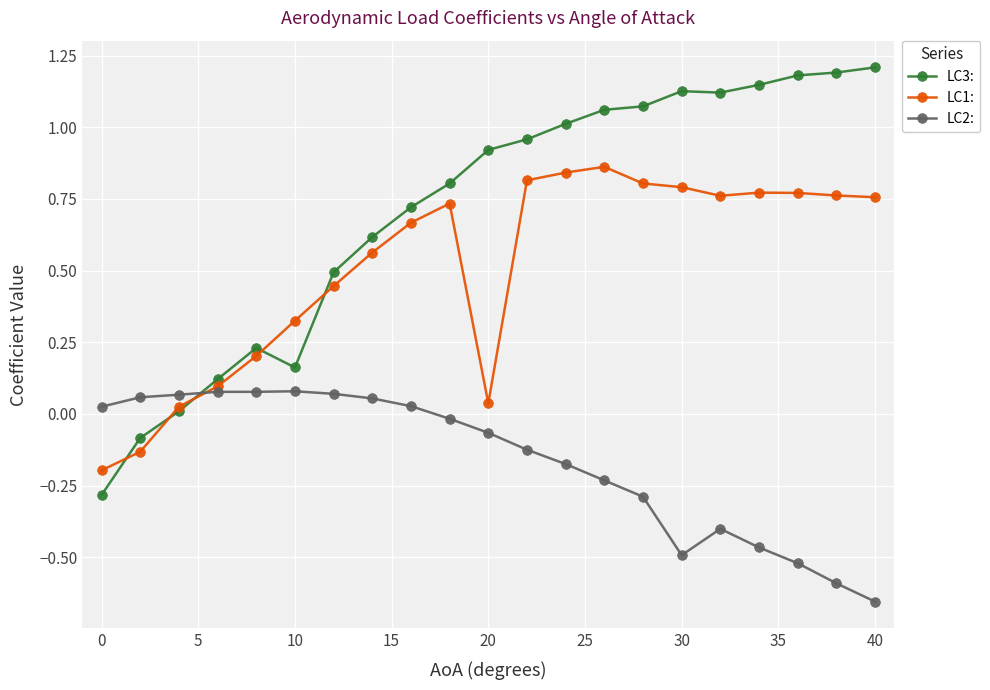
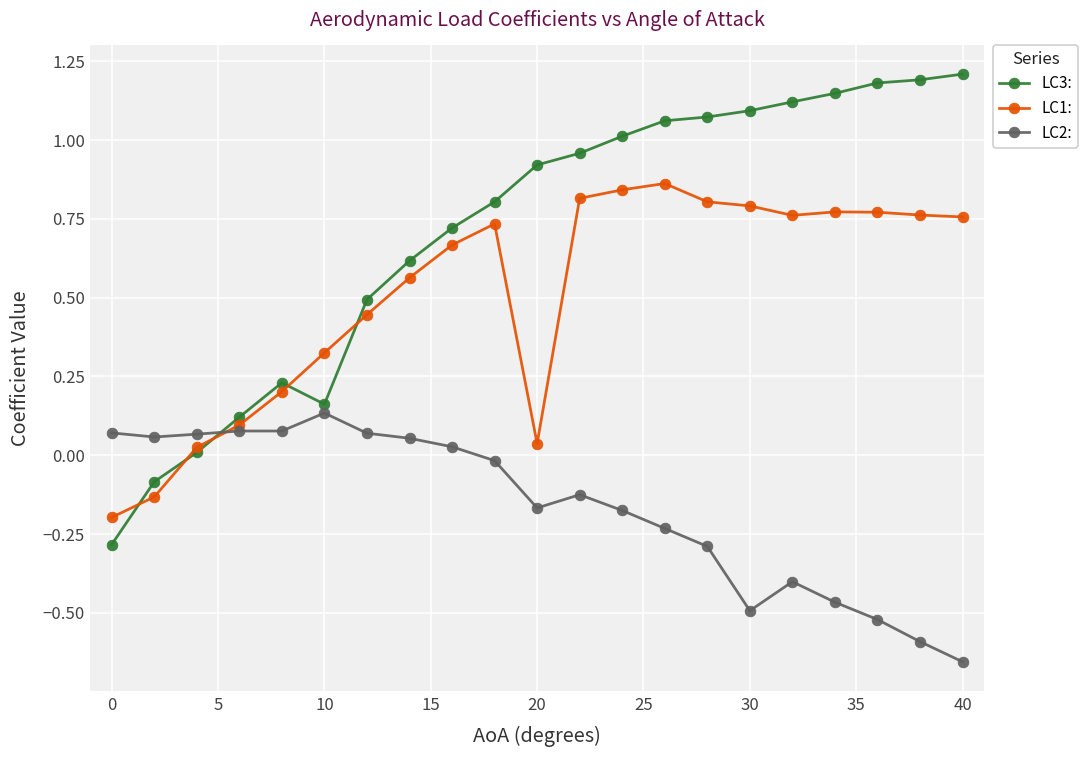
LC2:, 0: 0.03 -> 0.07
LC2:, 10: 0.08 -> 0.13
LC2:, 20: -0.07 -> -0.17
LC3:, 30: 1.13 -> 1.09
